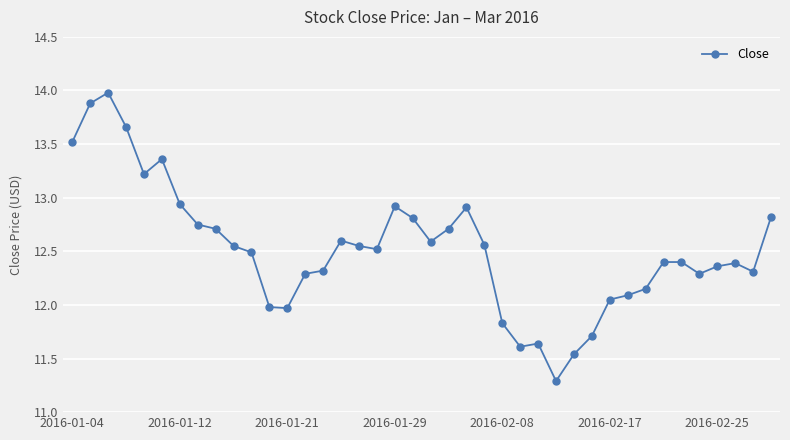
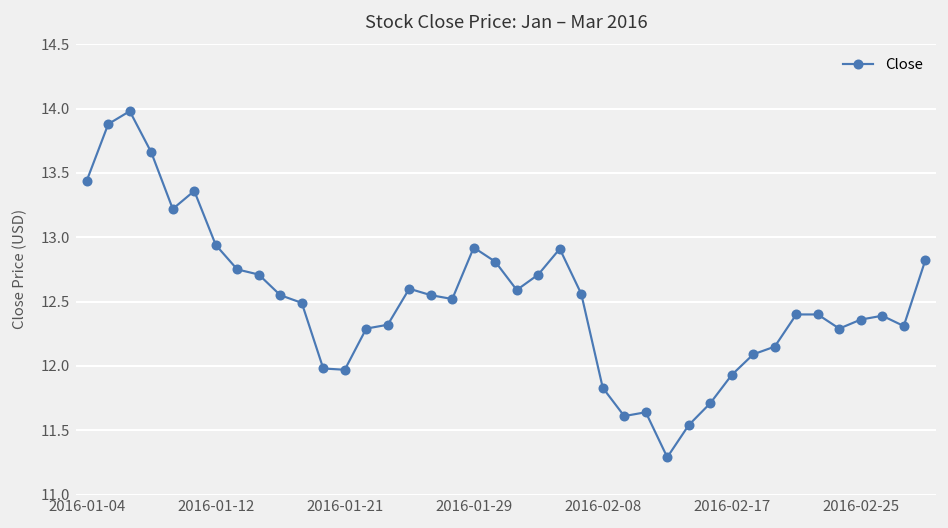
2016-01-04: 13.52 -> 13.44
2016-02-17: 12.05 -> 11.93
